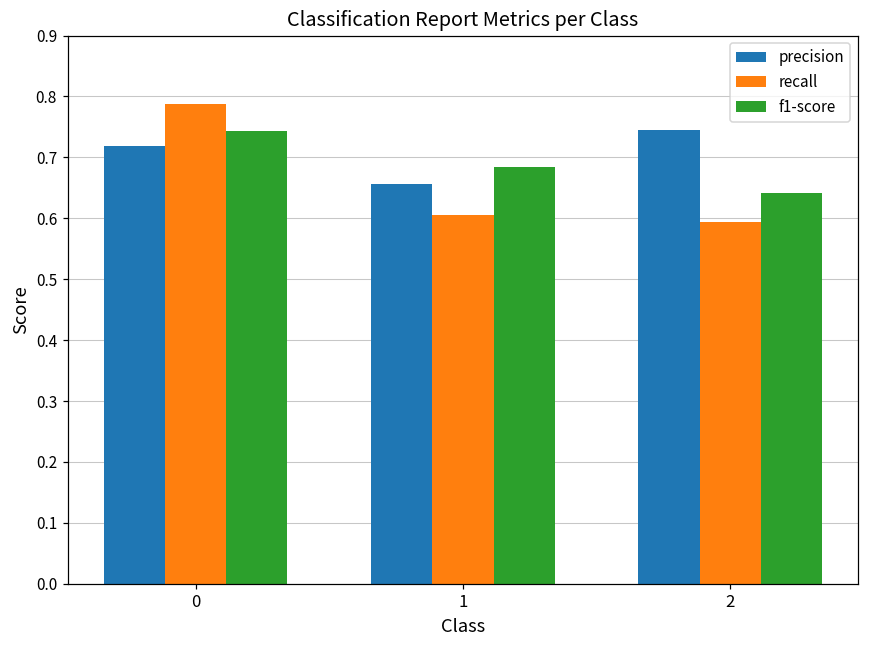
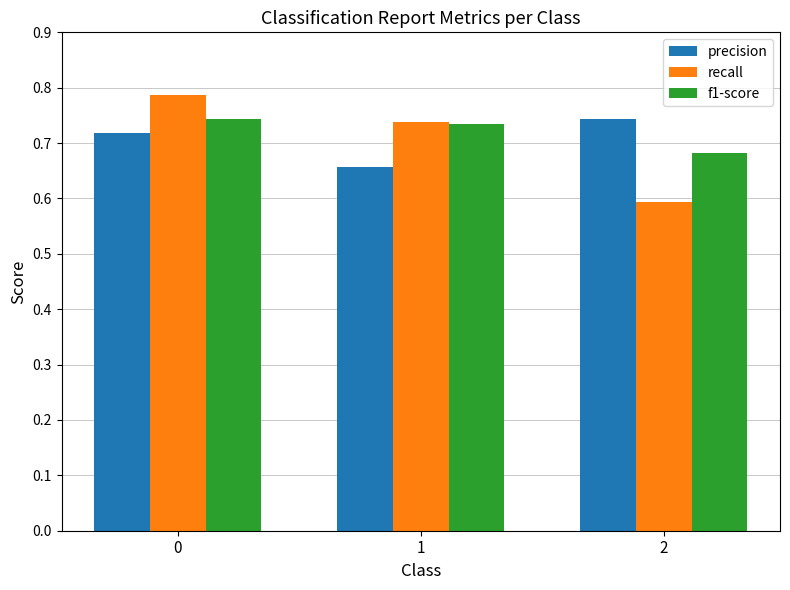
recall, 1: 0.61 -> 0.74
f1-score, 1: 0.68 -> 0.73
f1-score, 2: 0.64 -> 0.68
